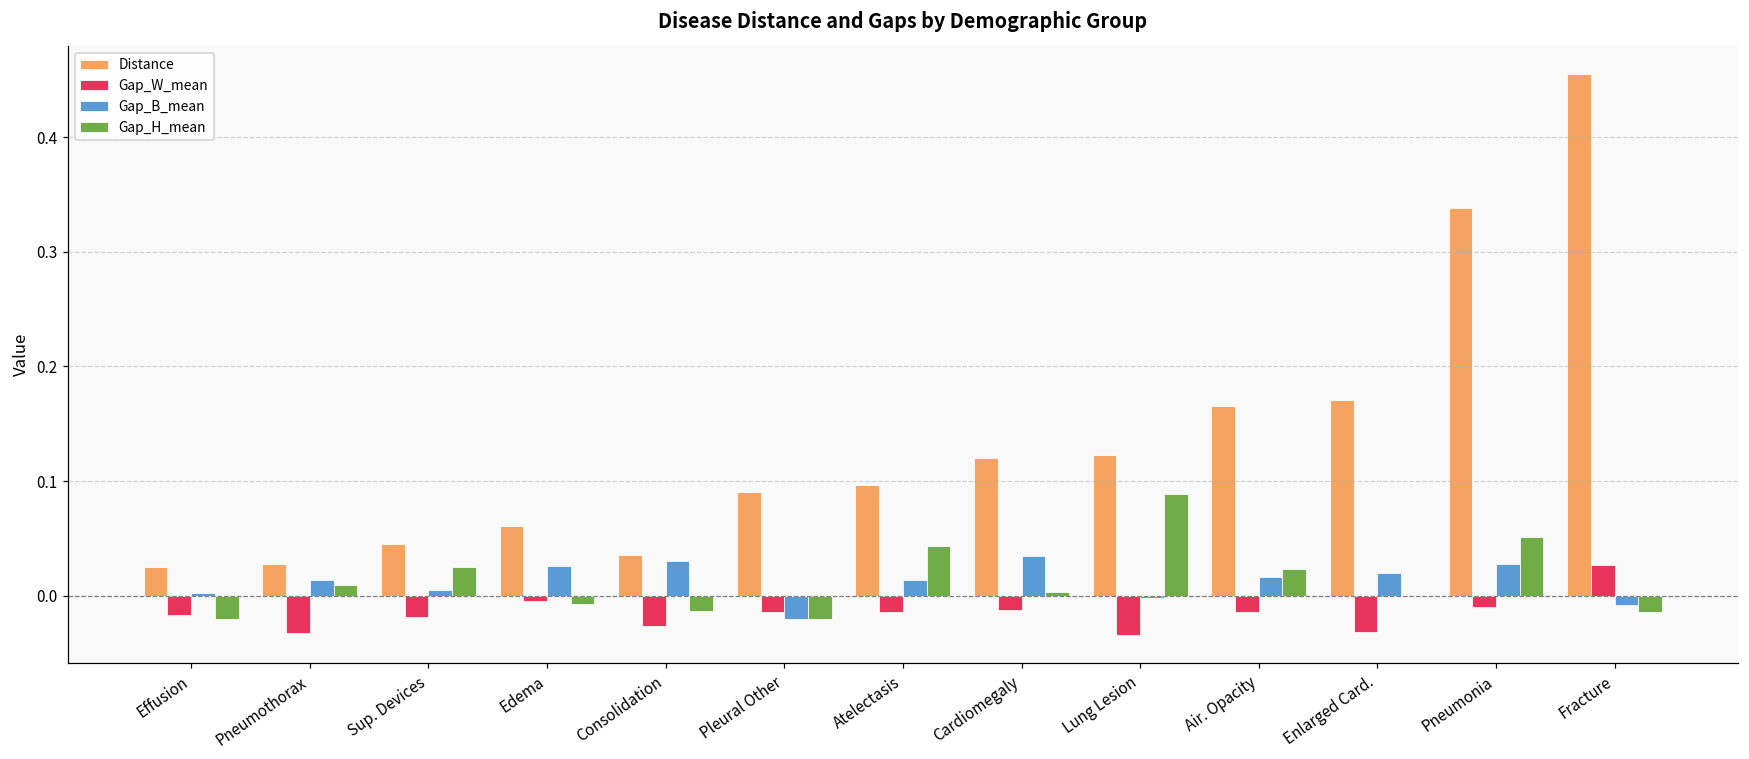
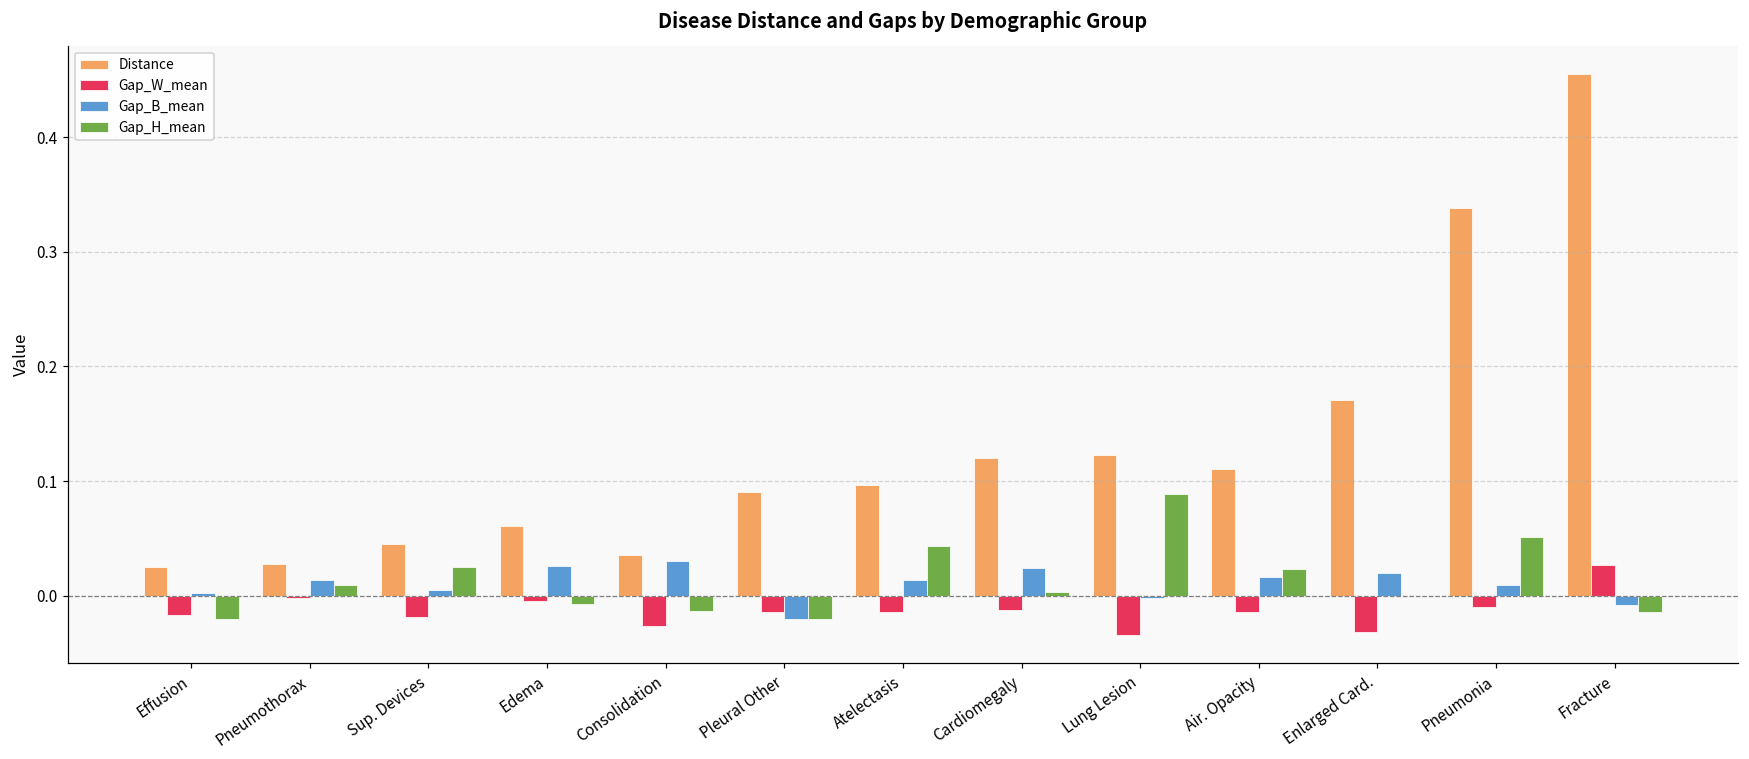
Gap_W_mean, Pneumothorax: -0.032 -> -0.001
Gap_B_mean, Cardiomegaly: 0.035 -> 0.025
Distance, Air. Opacity: 0.165 -> 0.110
Gap_B_mean, Pneumonia: 0.027 -> 0.010
